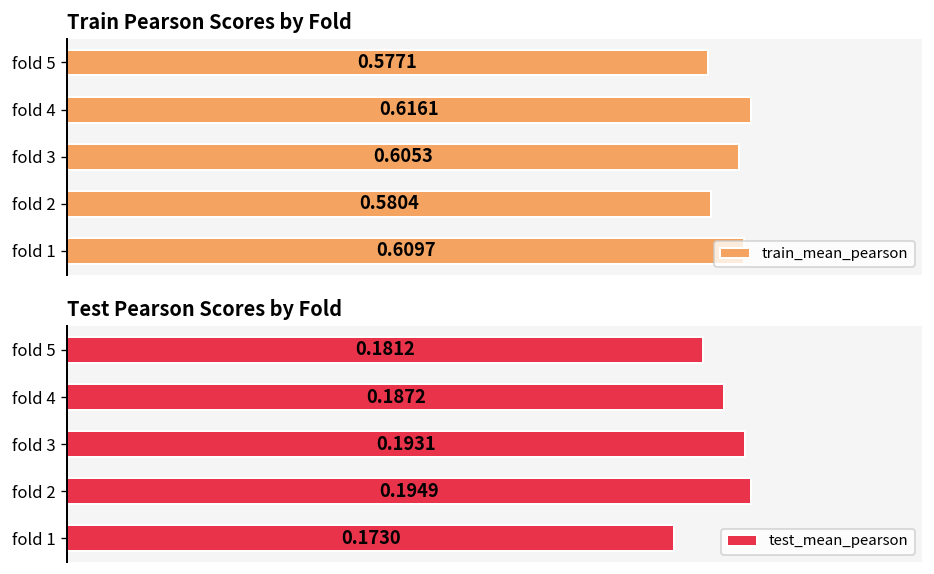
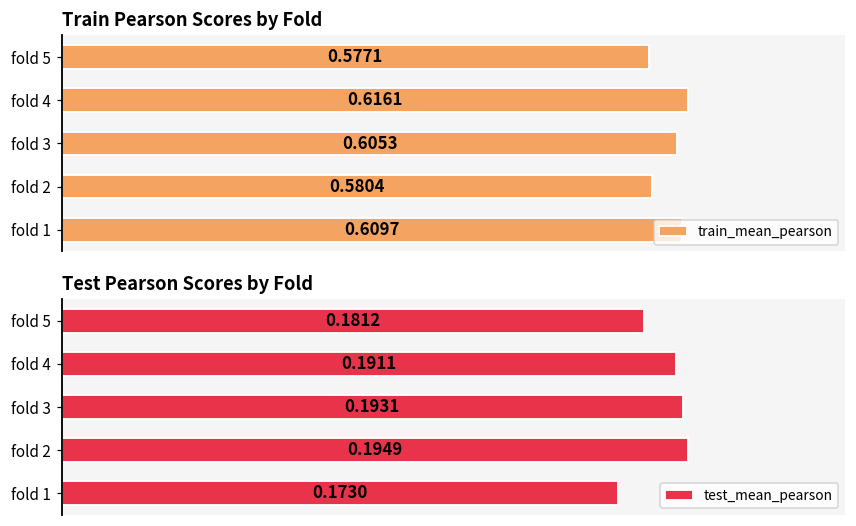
Test Pearson Scores by Fold, fold 4: 0.1872 -> 0.1911
